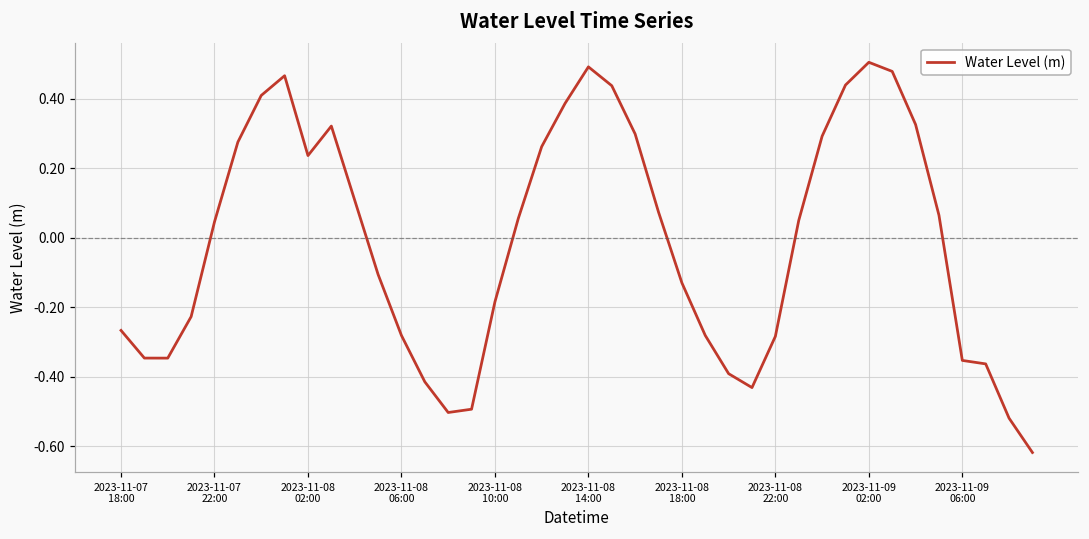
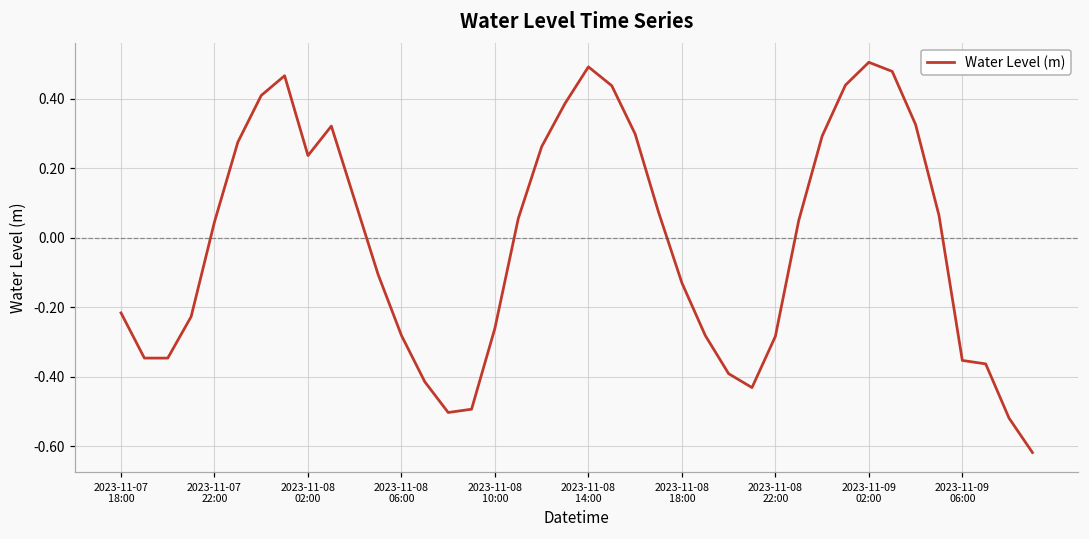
2023-11-07 18:00: -0.27 -> -0.22
2023-11-08 10:00: -0.18 -> -0.26
